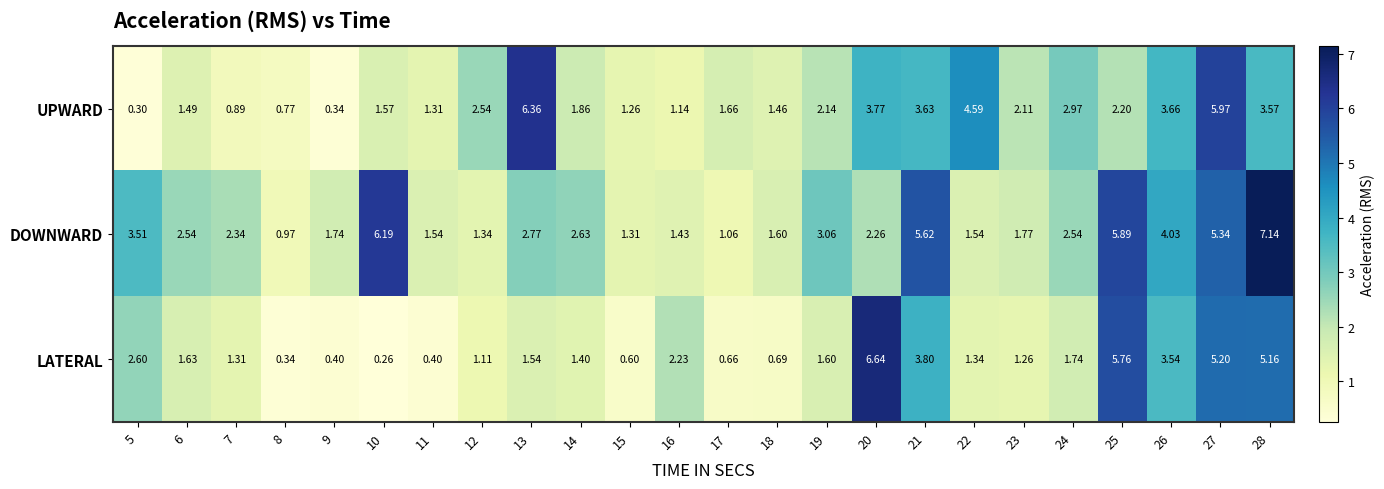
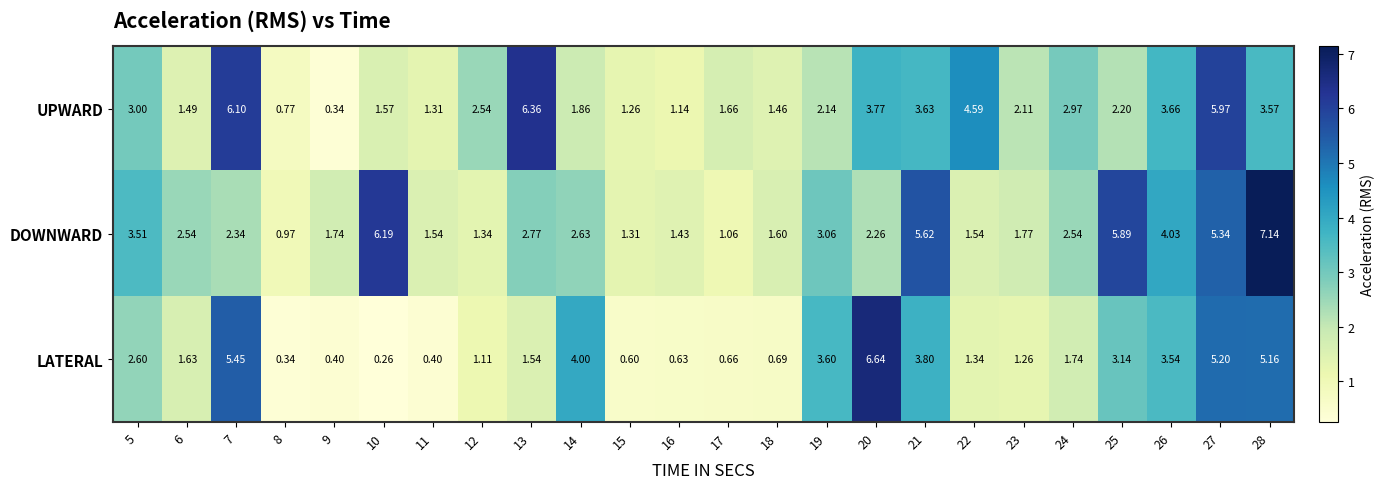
UPWARD, 5: 0.30 -> 3.00
UPWARD, 7: 0.89 -> 6.10
LATERAL, 7: 1.31 -> 5.45
LATERAL, 14: 1.40 -> 4.00
LATERAL, 16: 2.23 -> 0.63
LATERAL, 19: 1.60 -> 3.60
LATERAL, 25: 5.76 -> 3.14
